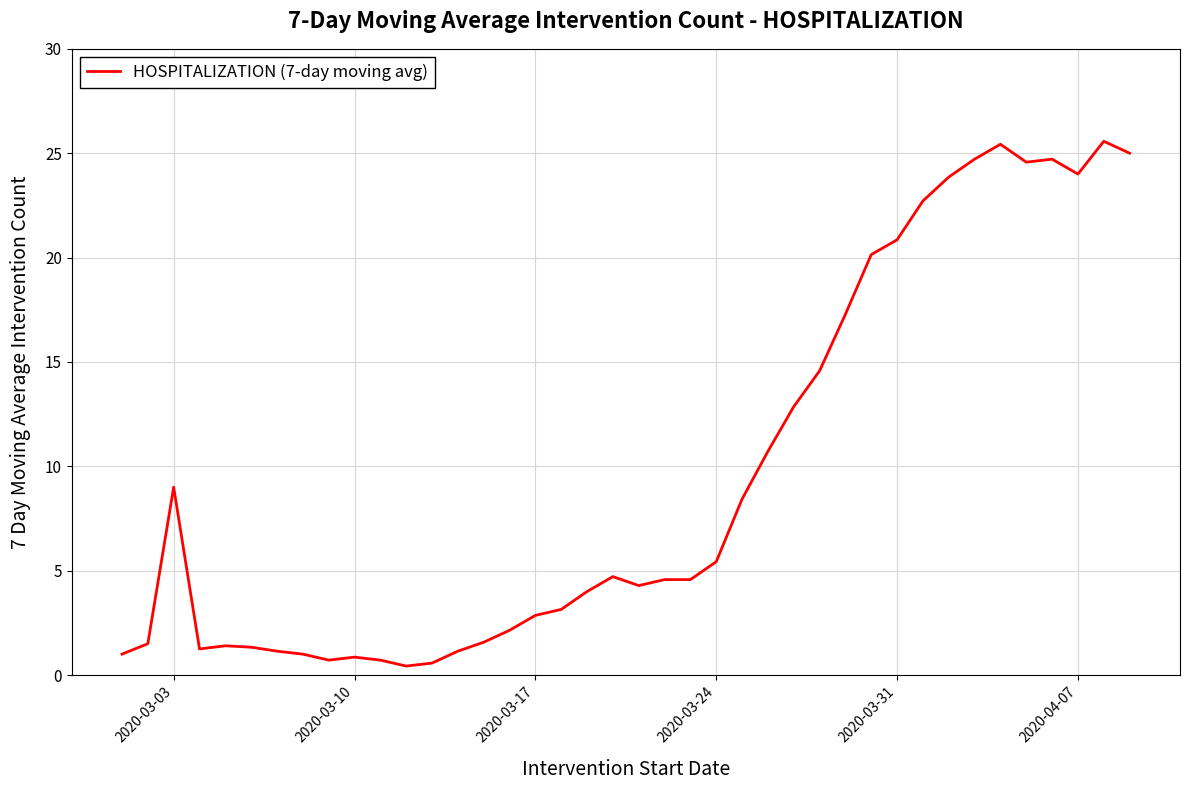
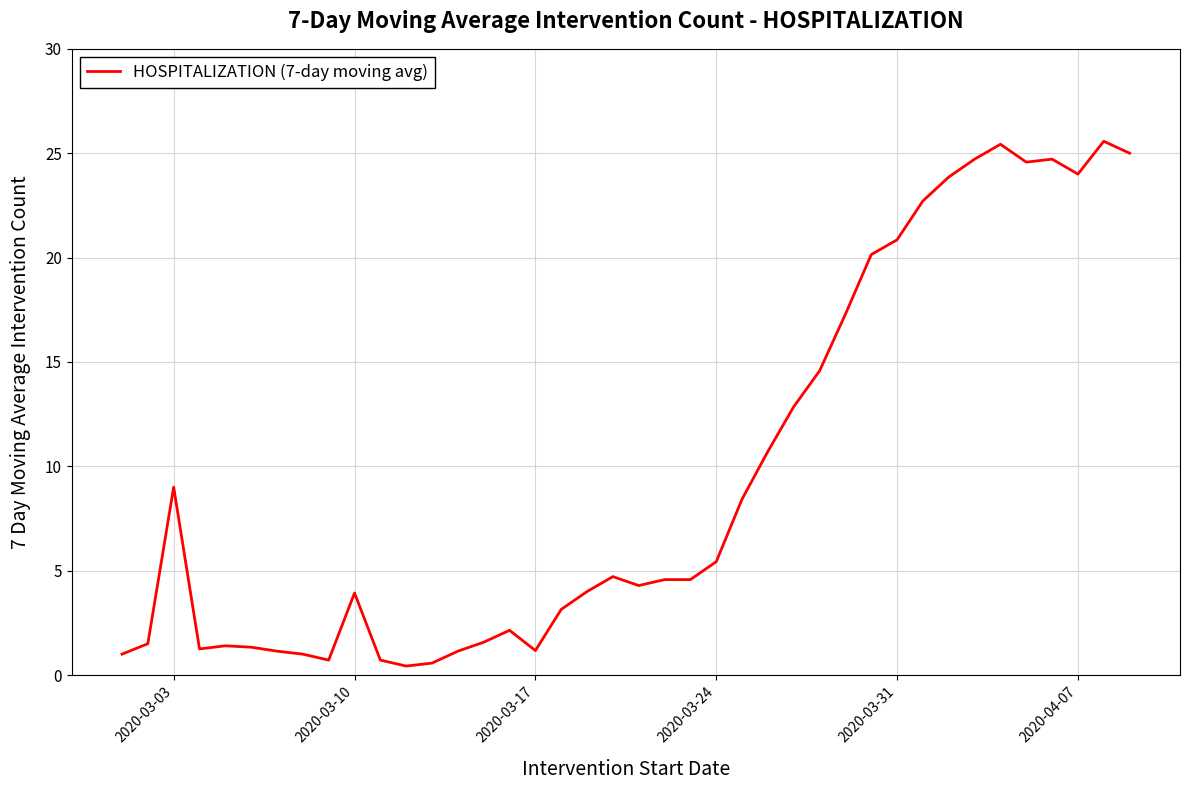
2020-03-10: 0.9 -> 3.9
2020-03-17: 2.9 -> 1.2
